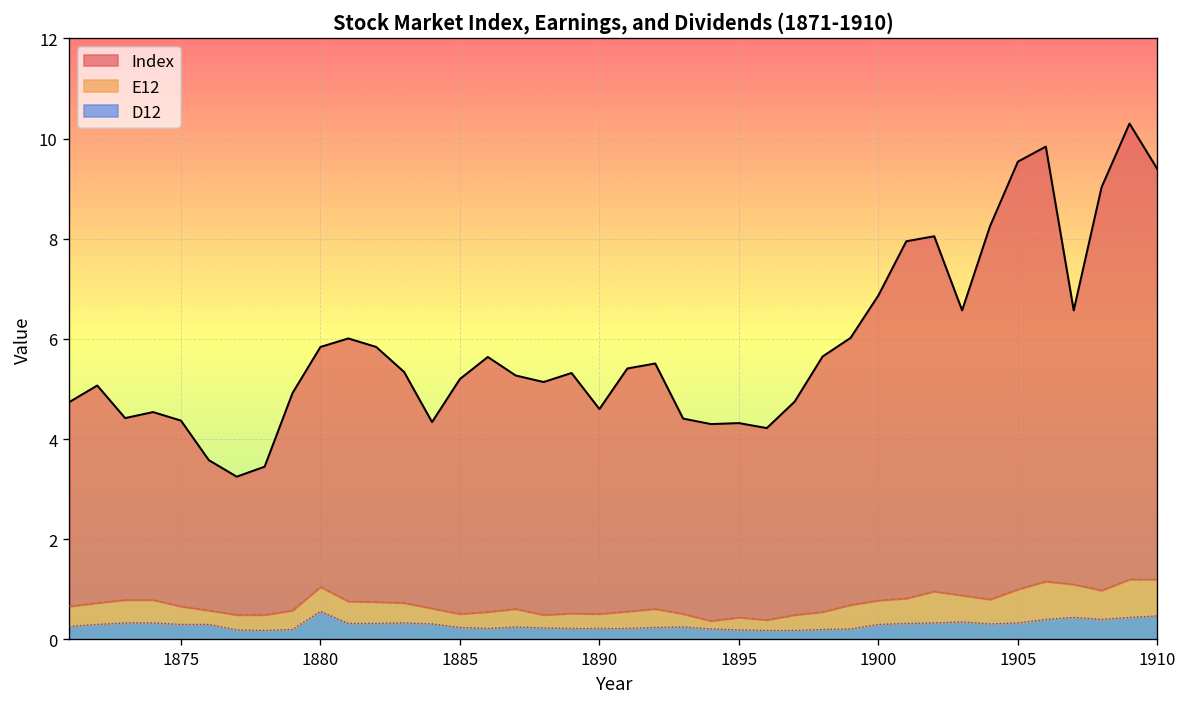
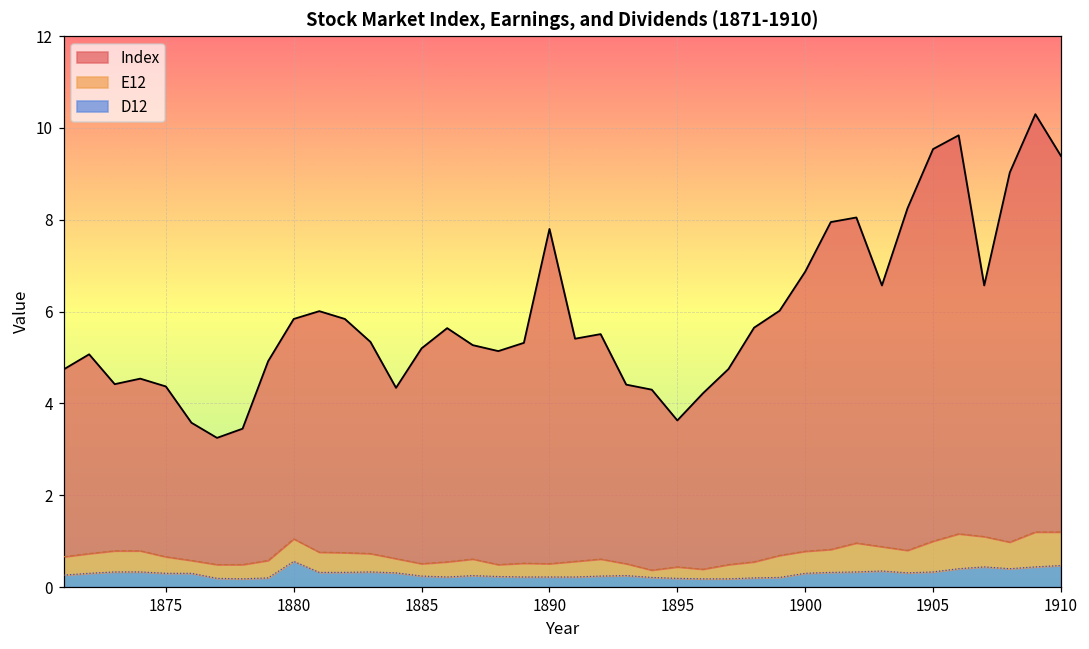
Index, 1890: 4.6 -> 7.8
Index, 1895: 4.3 -> 3.6
